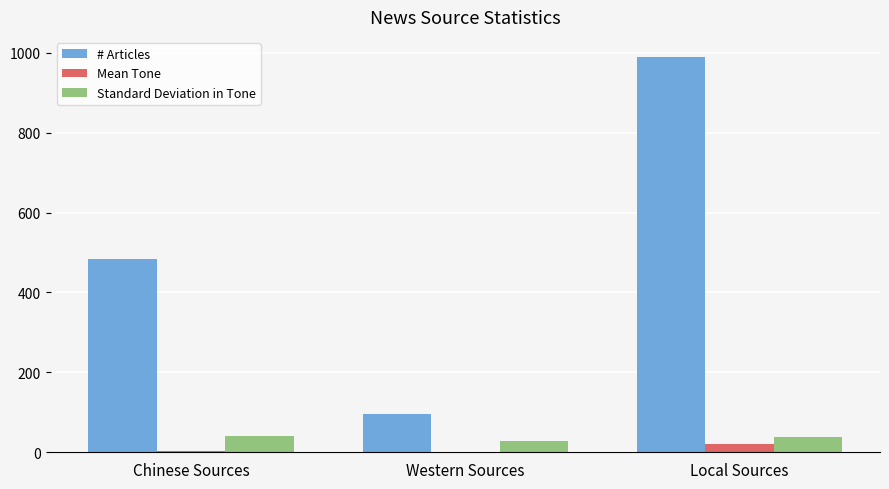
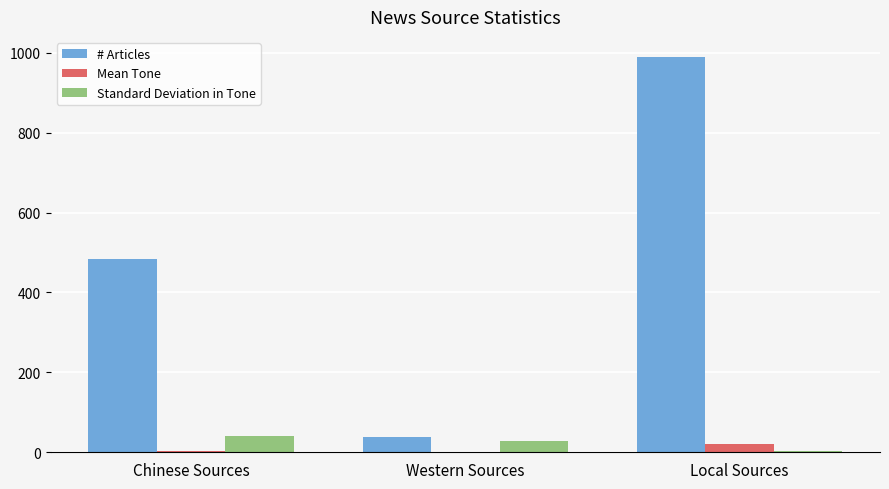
# Articles, Western Sources: 100 -> 40
Standard Deviation in Tone, Local Sources: 40 -> 0
